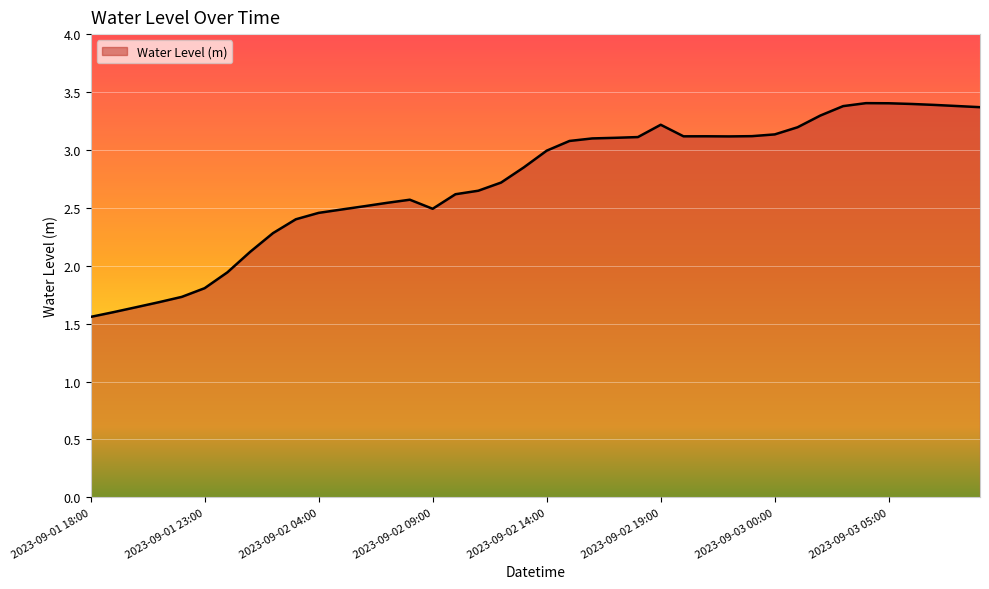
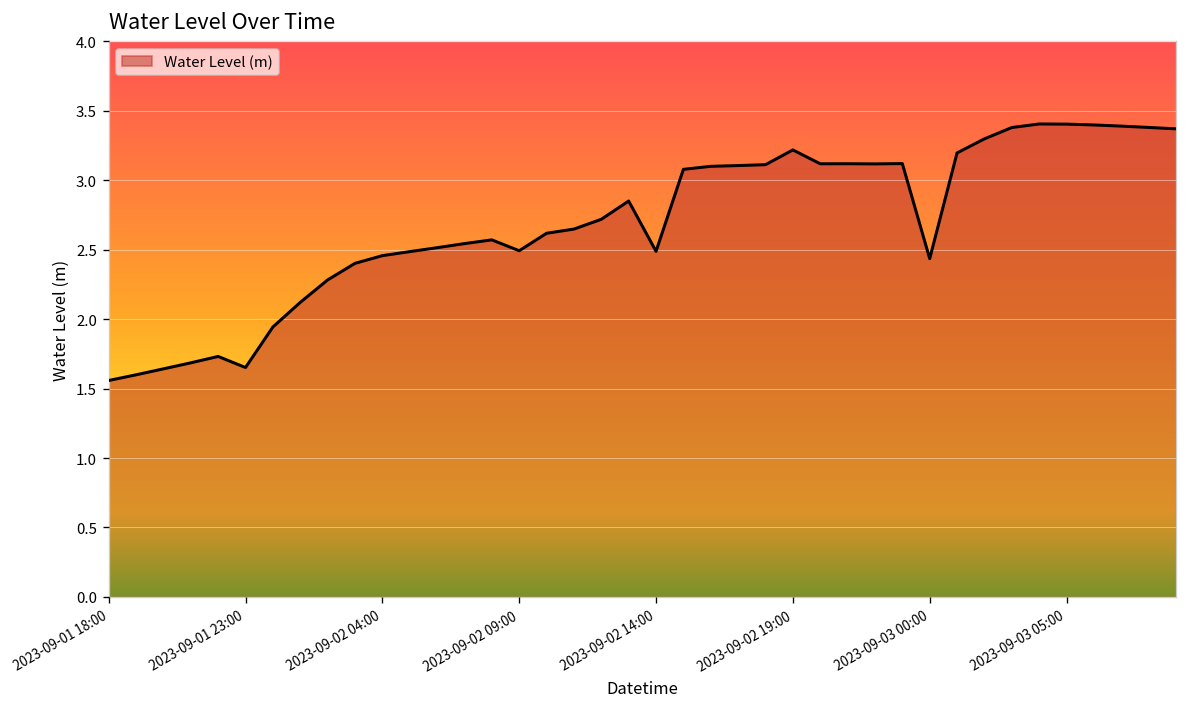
2023-09-01 23:00: 1.81 -> 1.65
2023-09-02 14:00: 2.99 -> 2.49
2023-09-03 00:00: 3.13 -> 2.43
